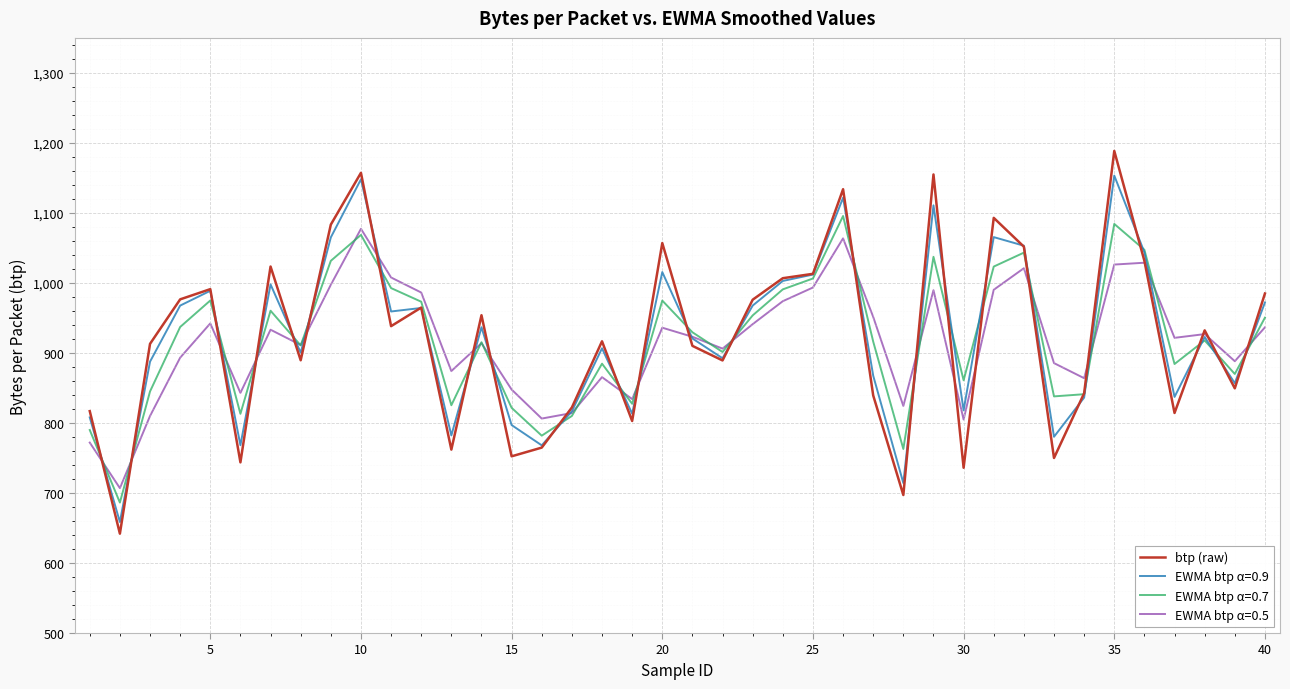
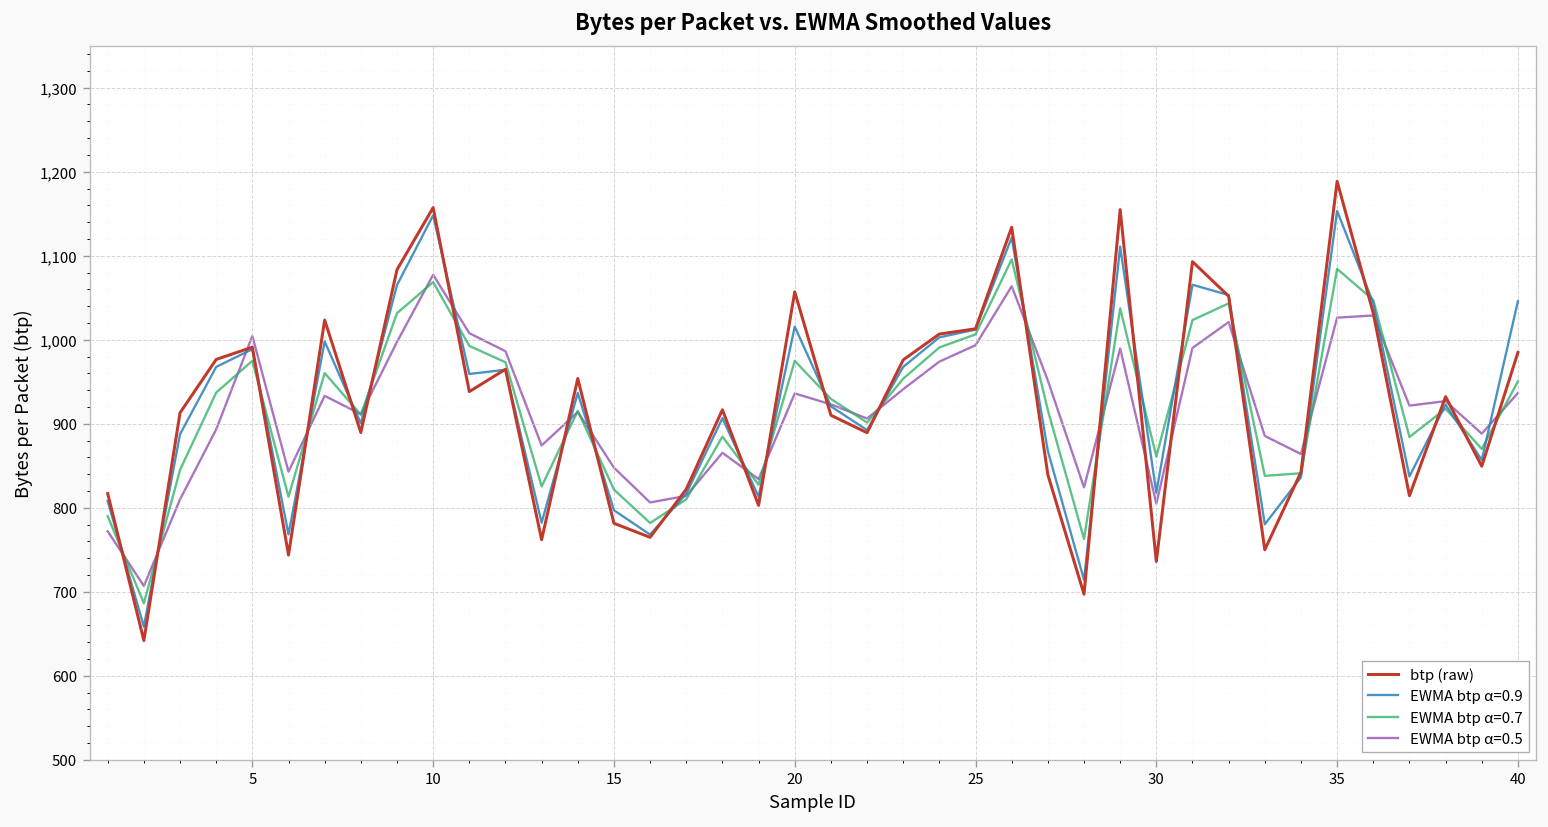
EWMA btp α=0.5, 5: 940 -> 1,000
btp (raw), 15: 750 -> 780
EWMA btp α=0.9, 40: 970 -> 1,050
